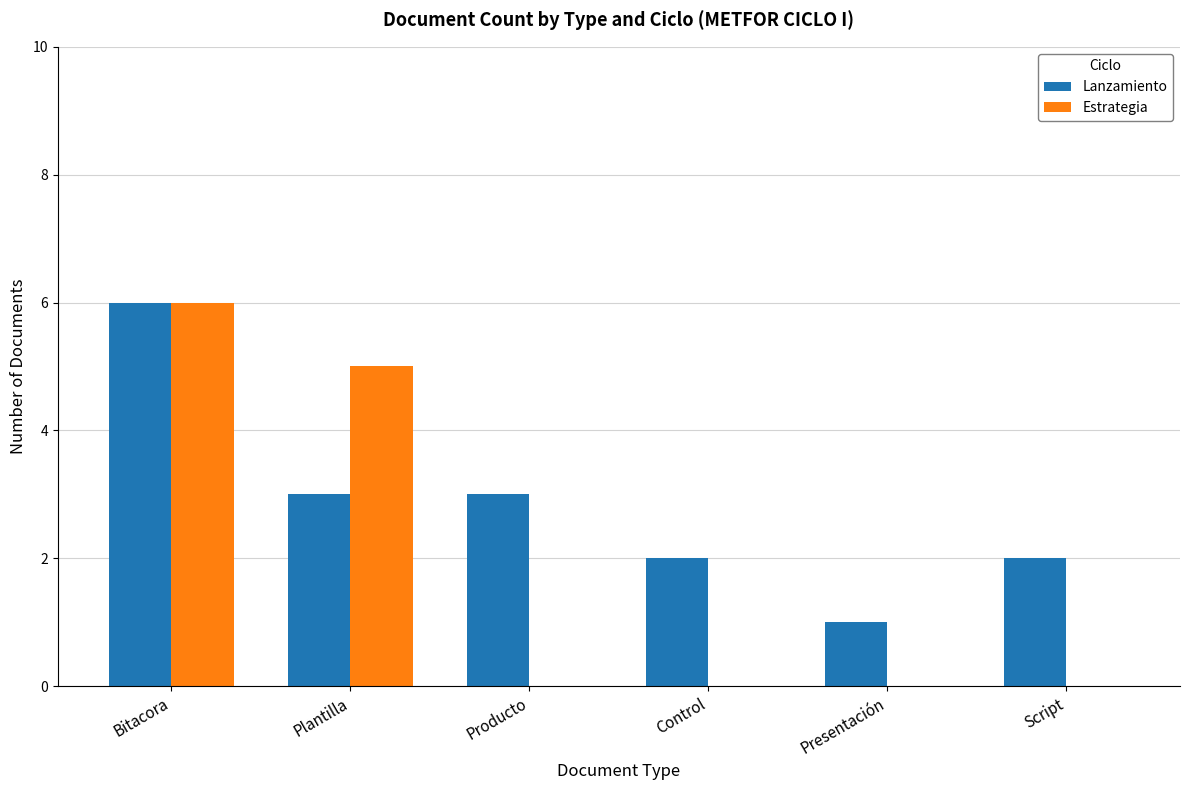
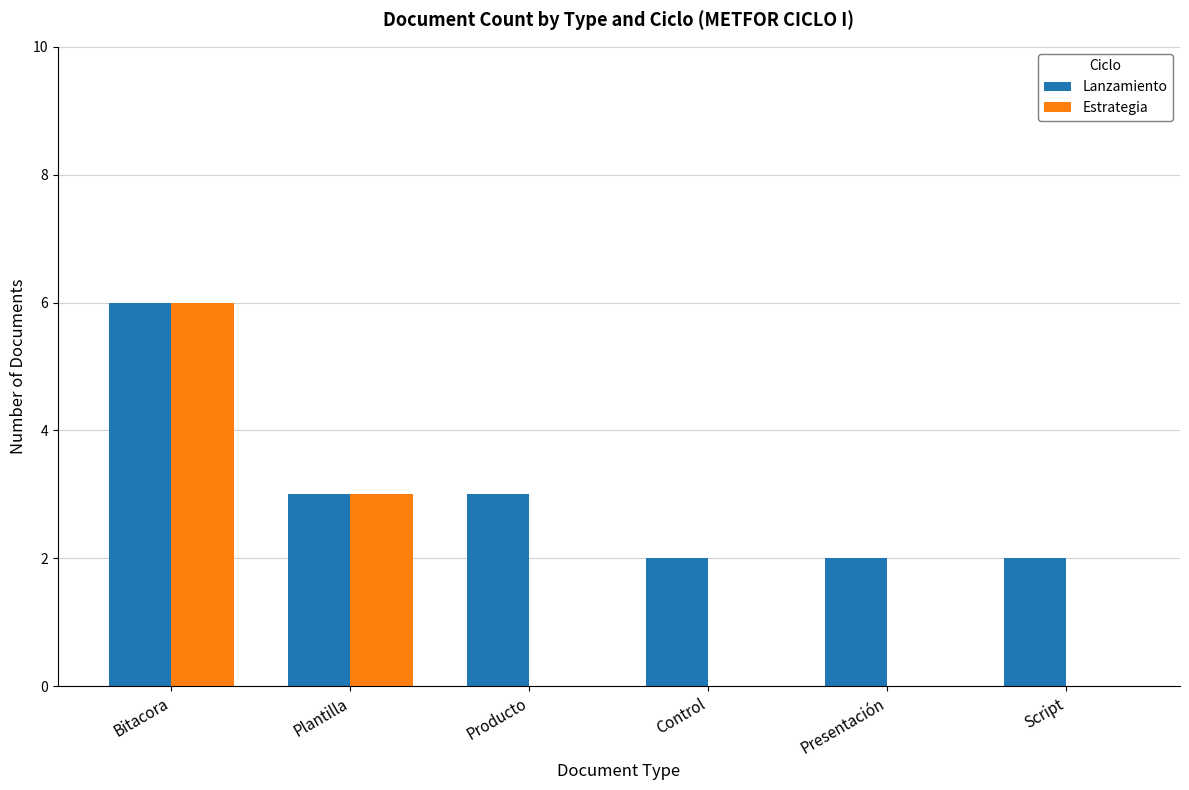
Estrategia, Plantilla: 5 -> 3
Lanzamiento, Presentación: 1 -> 2
